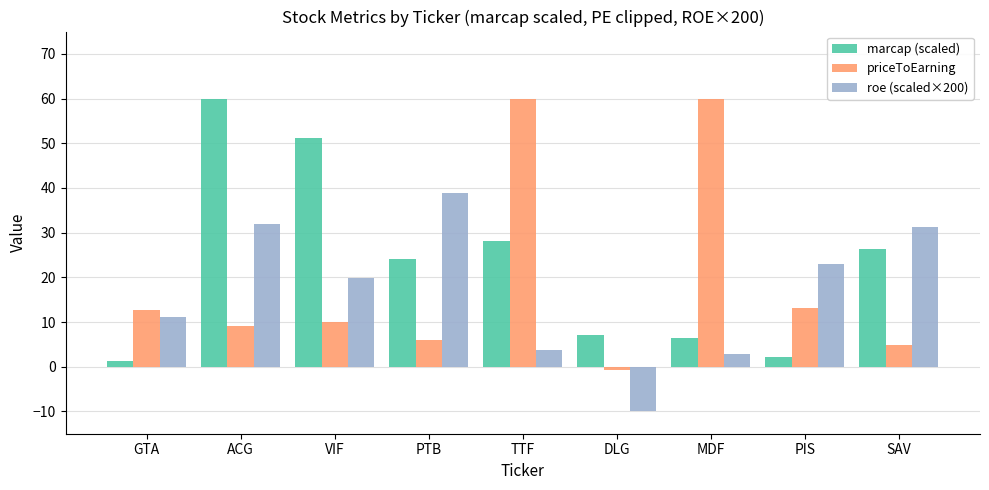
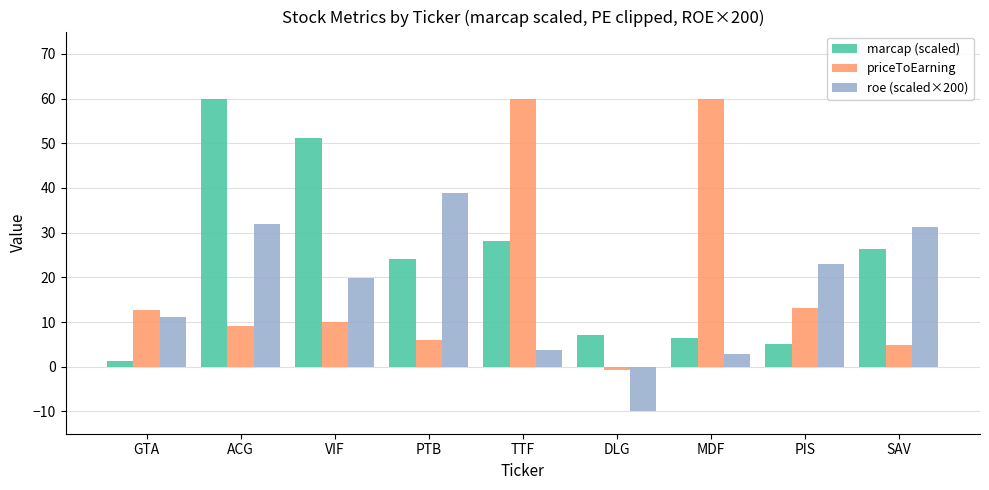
marcap (scaled), PIS: 2 -> 5
